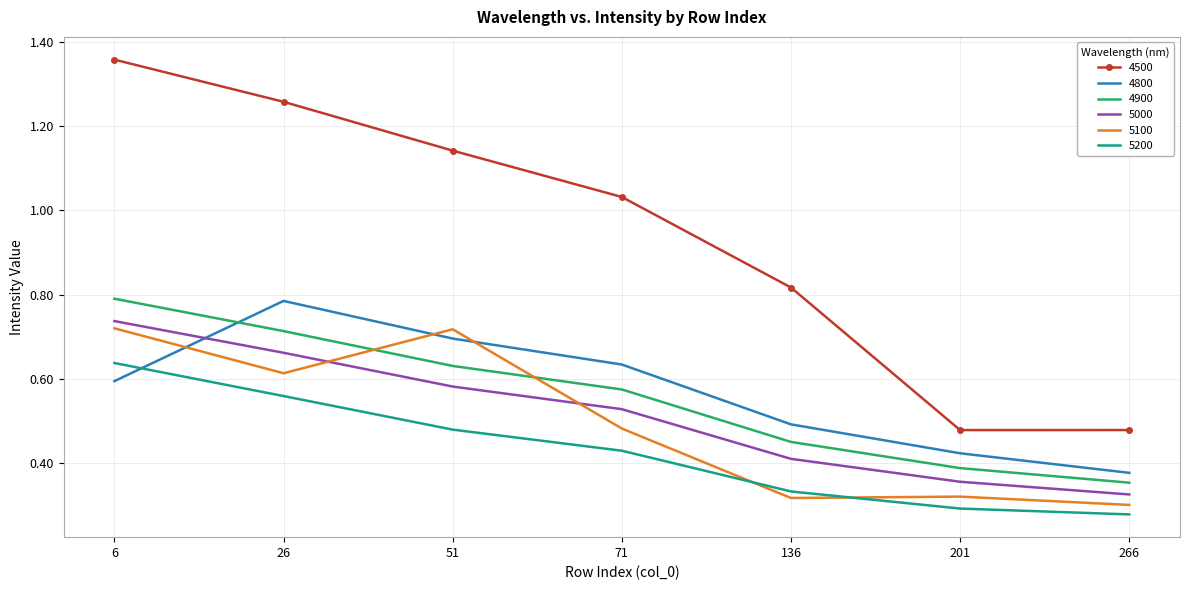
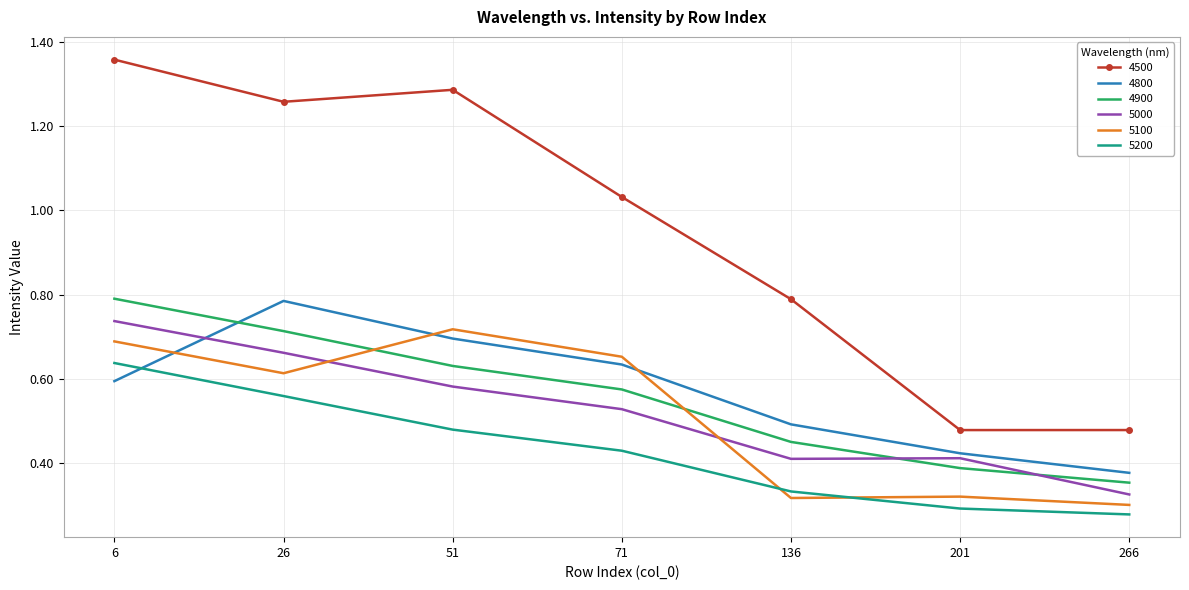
5100, 6: 0.72 -> 0.69
4500, 51: 1.14 -> 1.29
5100, 71: 0.48 -> 0.65
4500, 136: 0.82 -> 0.79
5000, 201: 0.35 -> 0.41
